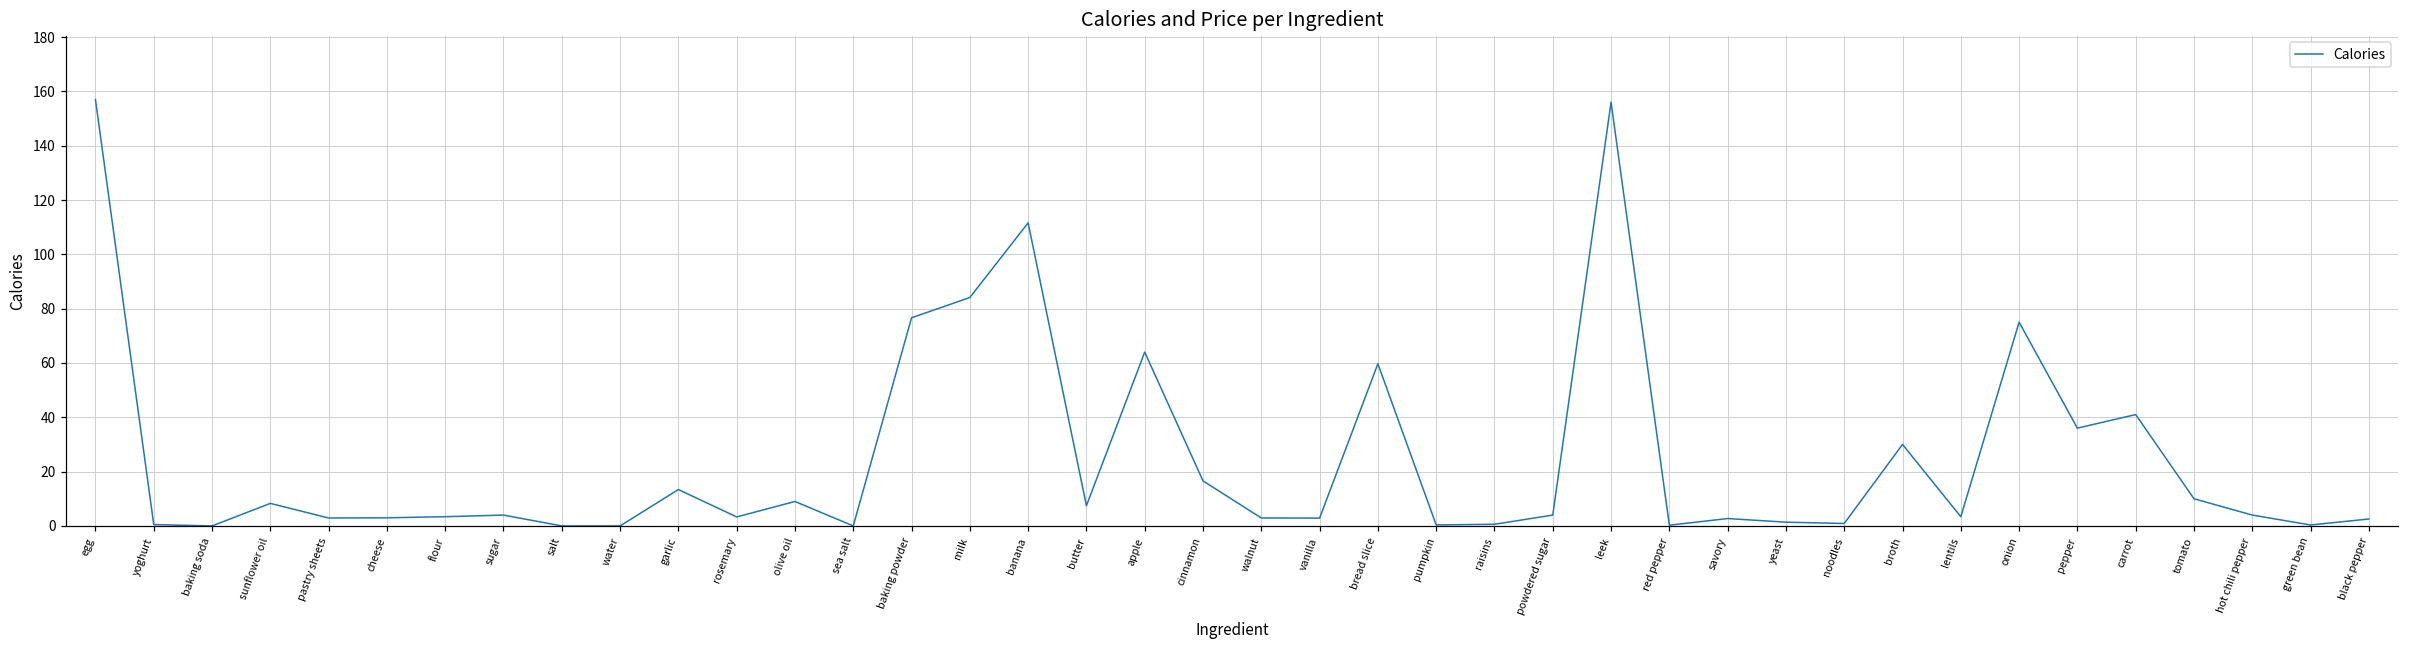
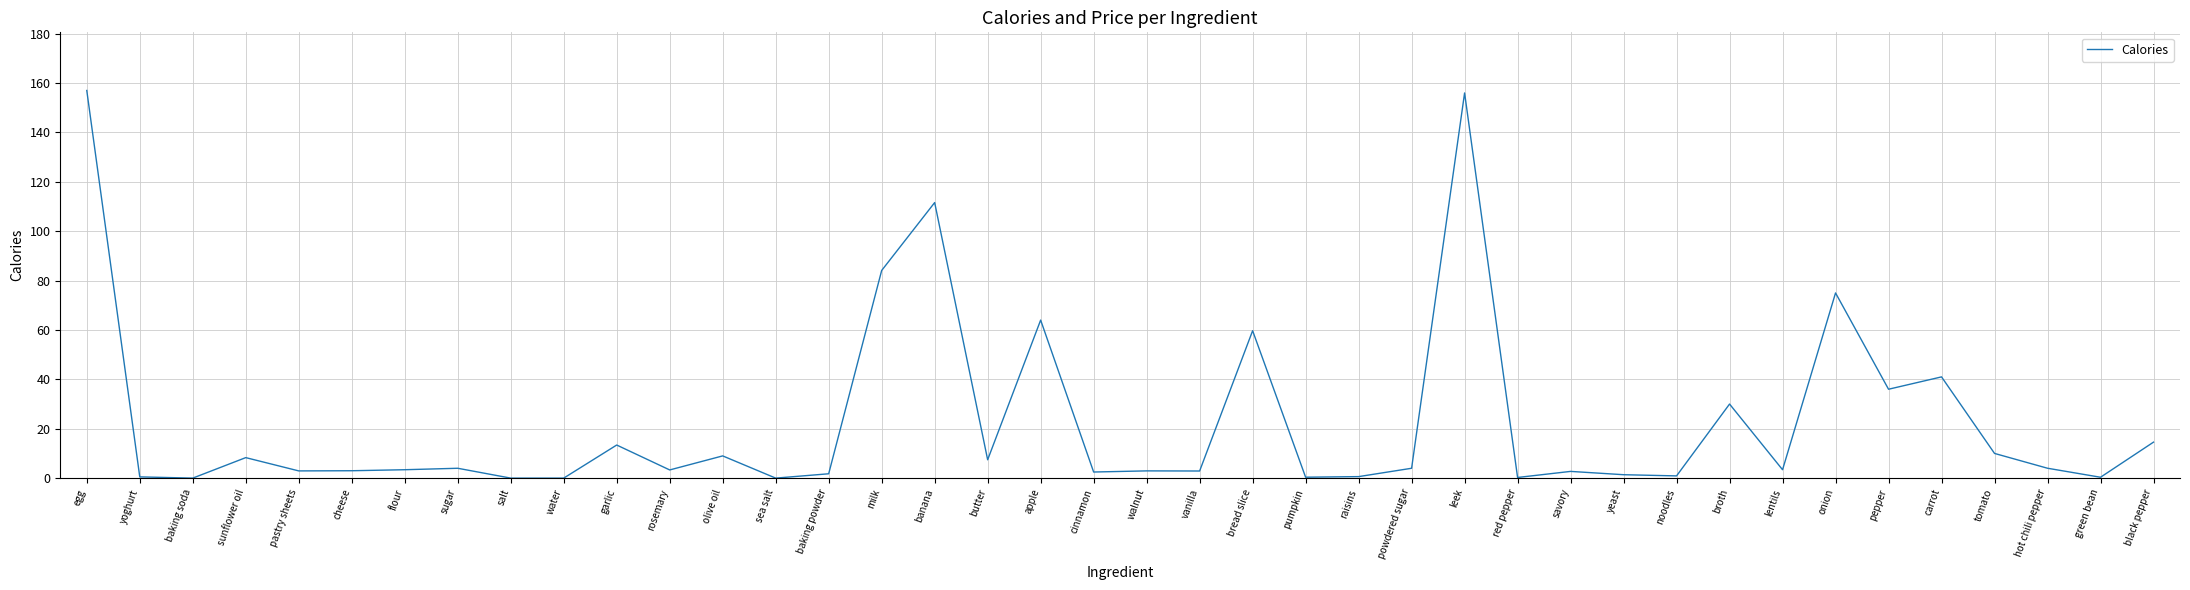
baking powder: 77 -> 2
cinnamon: 17 -> 2
black pepper: 3 -> 15
